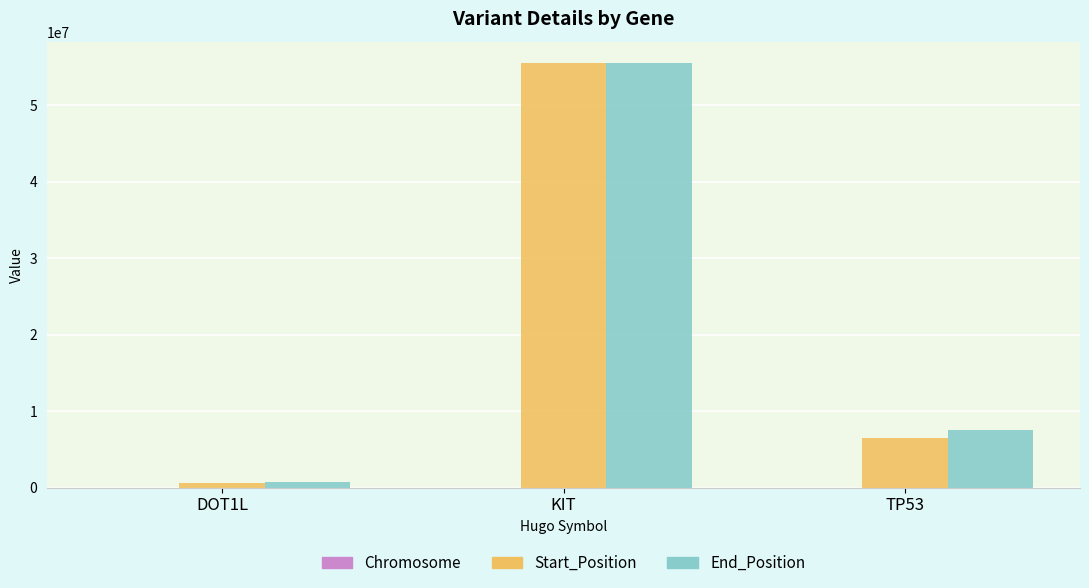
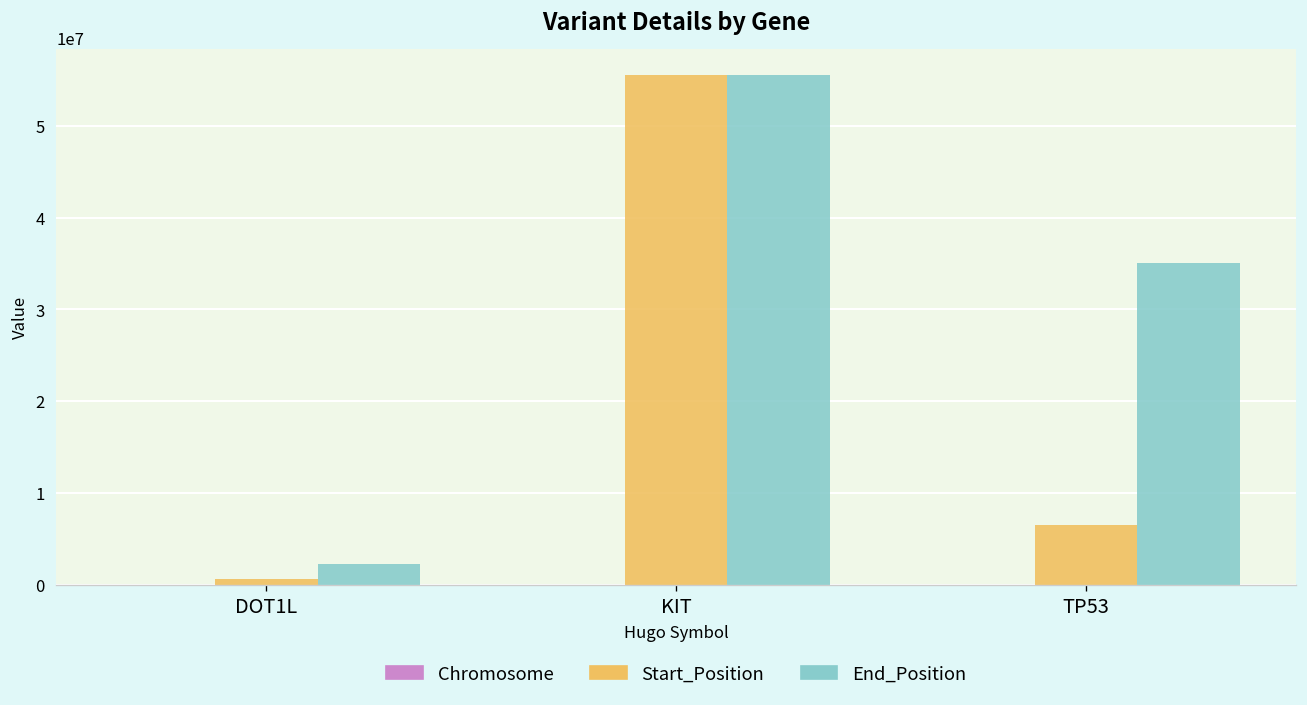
End_Position, DOT1L: 1000000 -> 2000000
End_Position, TP53: 8000000 -> 35000000
